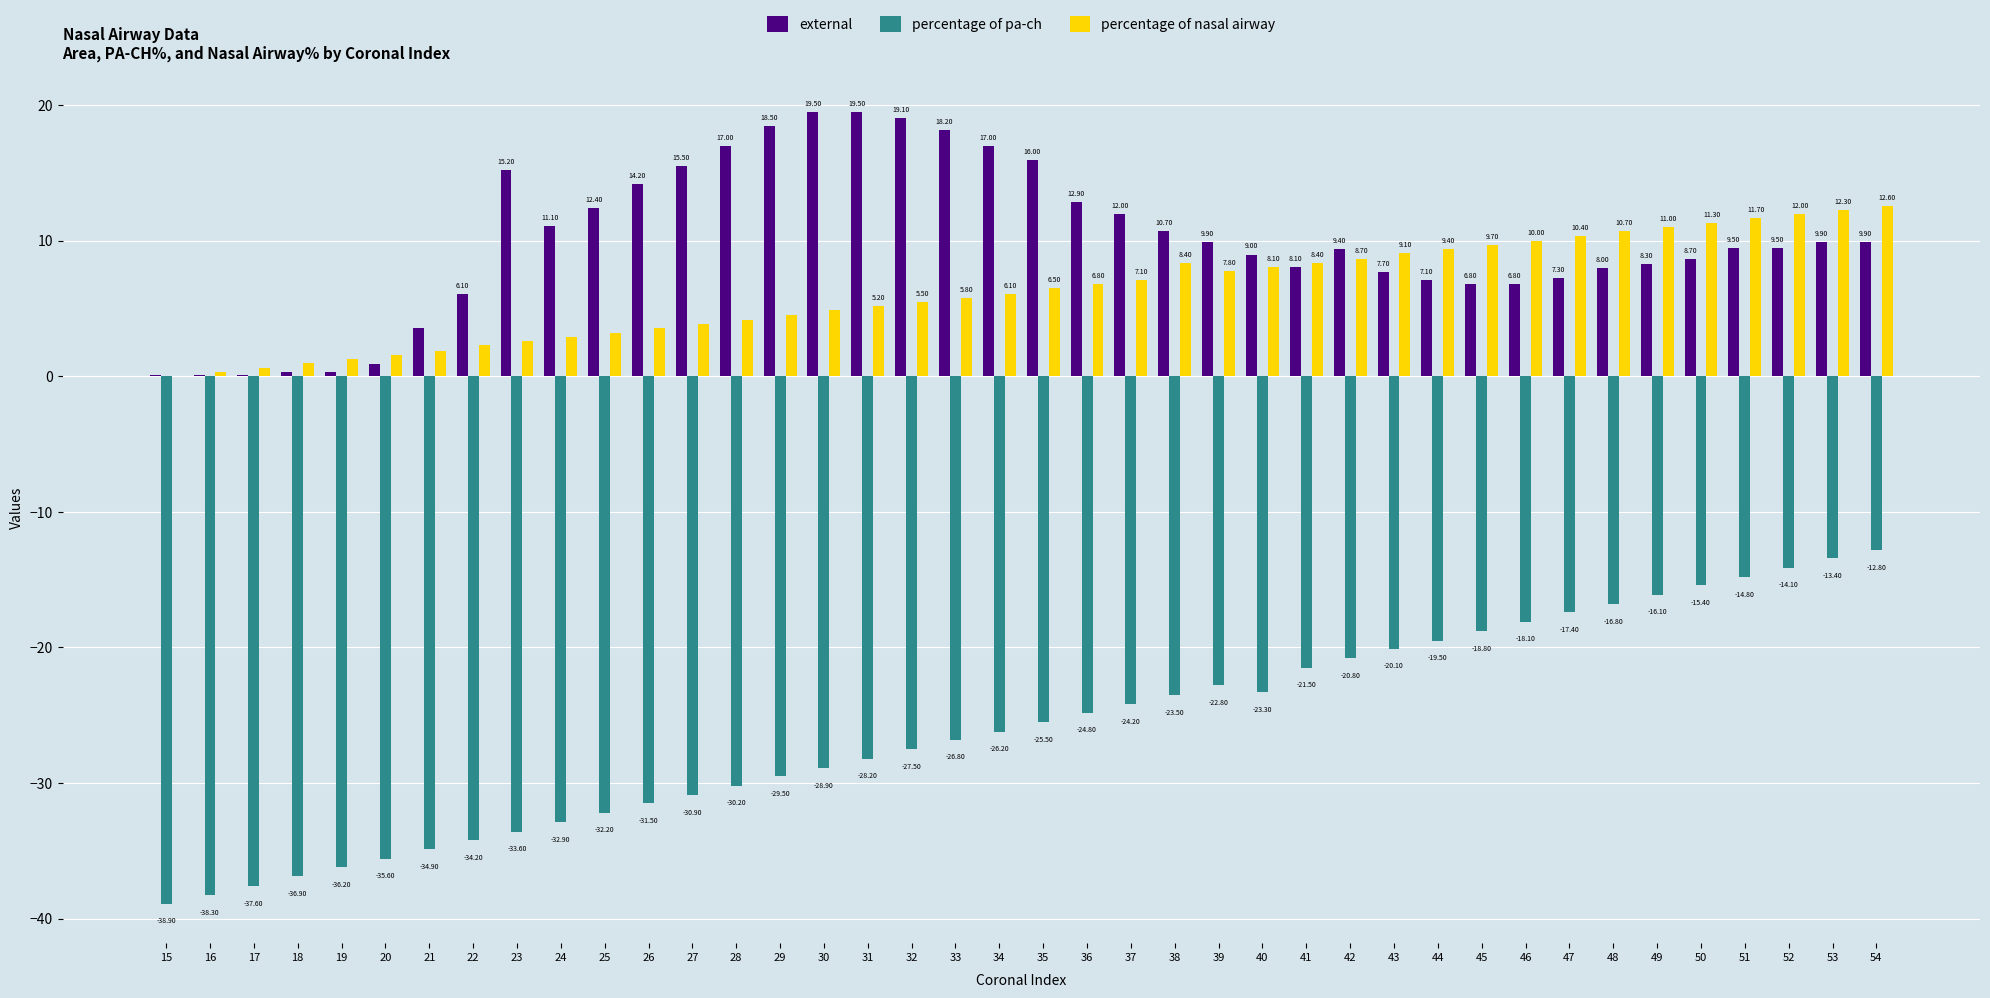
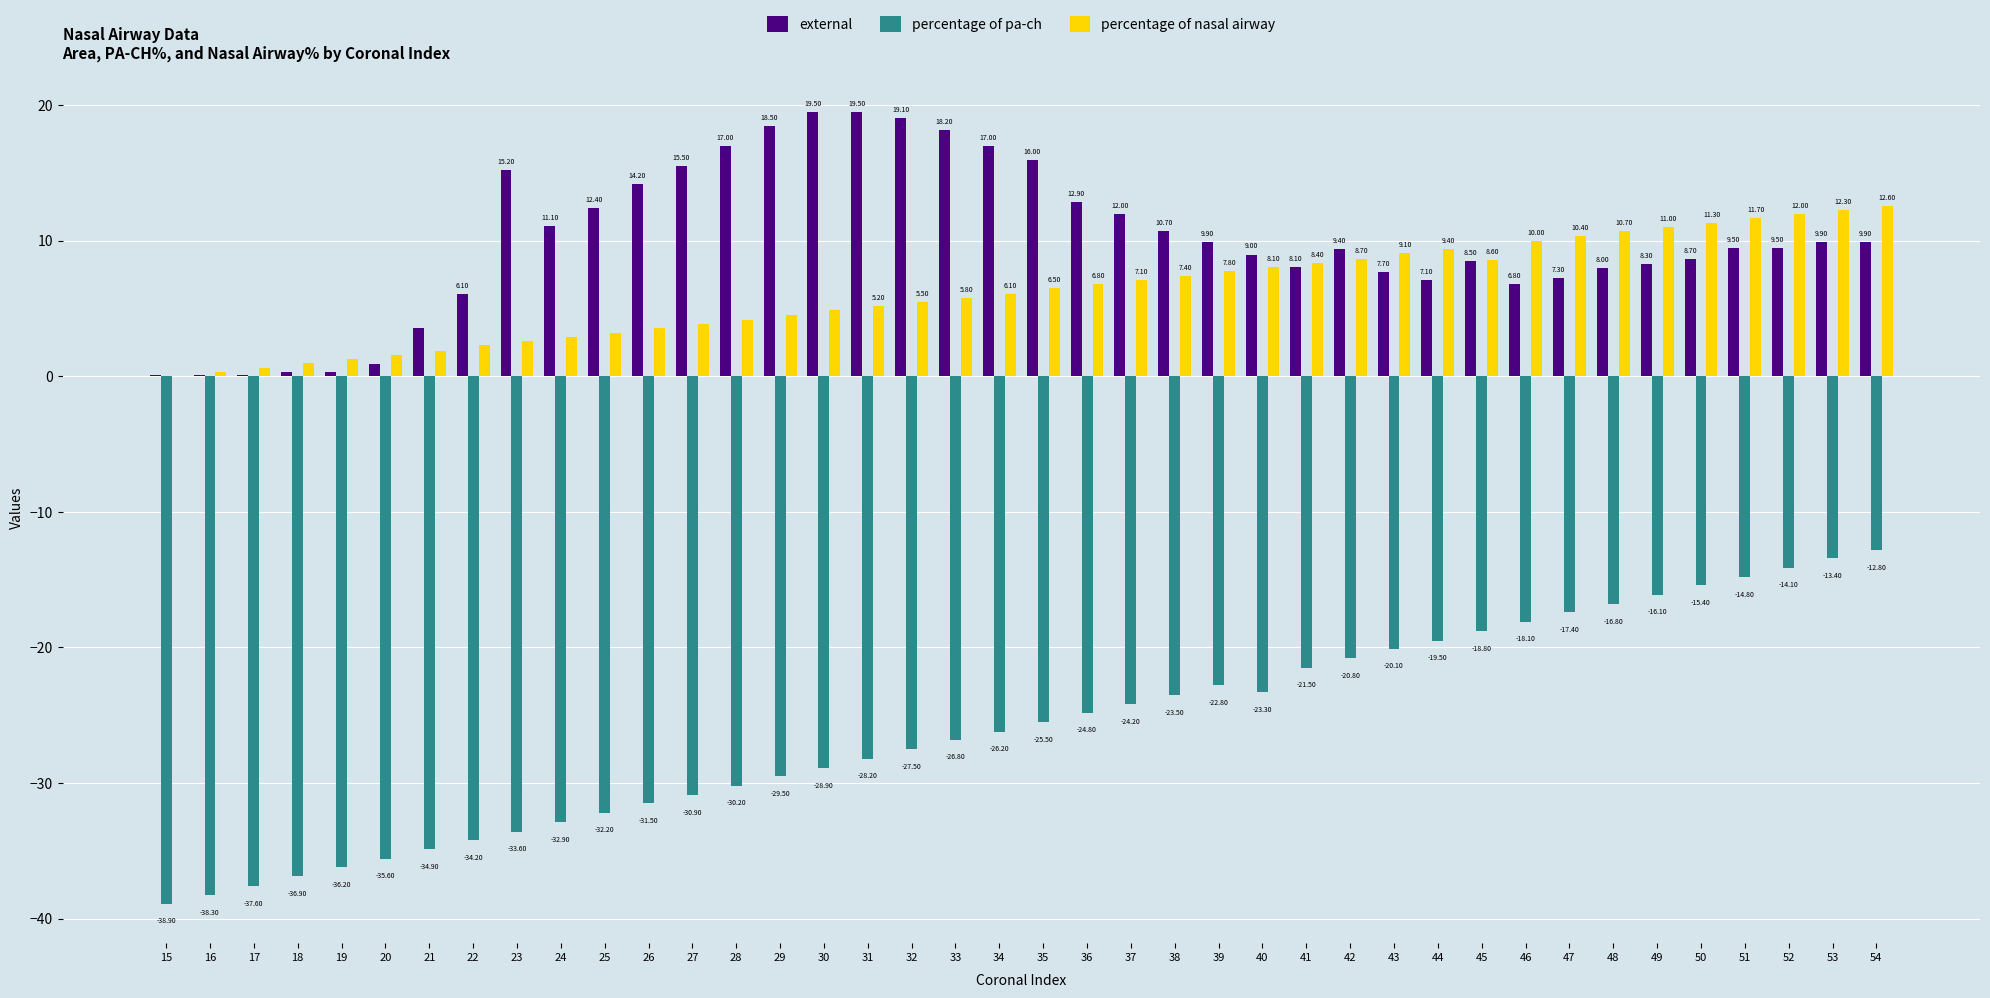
percentage of nasal airway, 38: 8.40 -> 7.40
external, 45: 6.80 -> 8.50
percentage of nasal airway, 45: 9.70 -> 8.60
